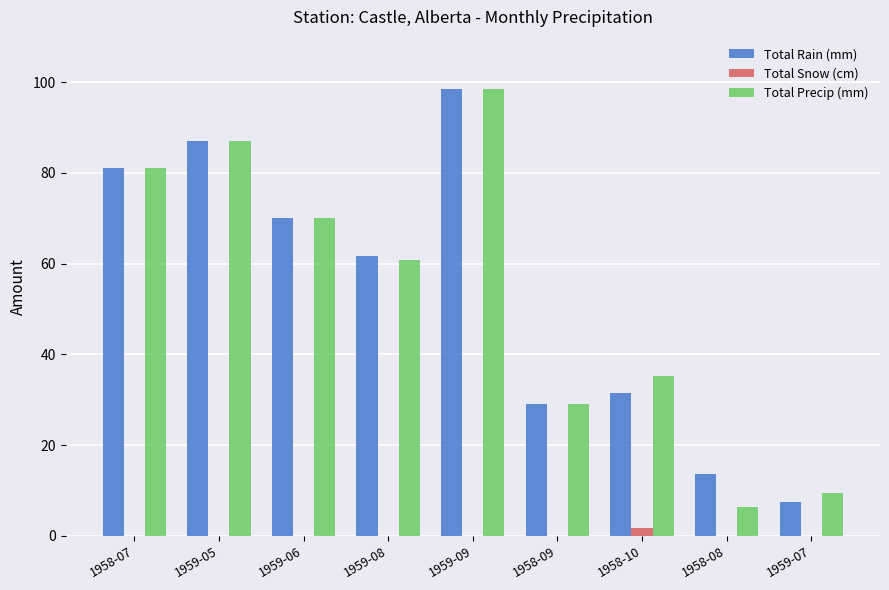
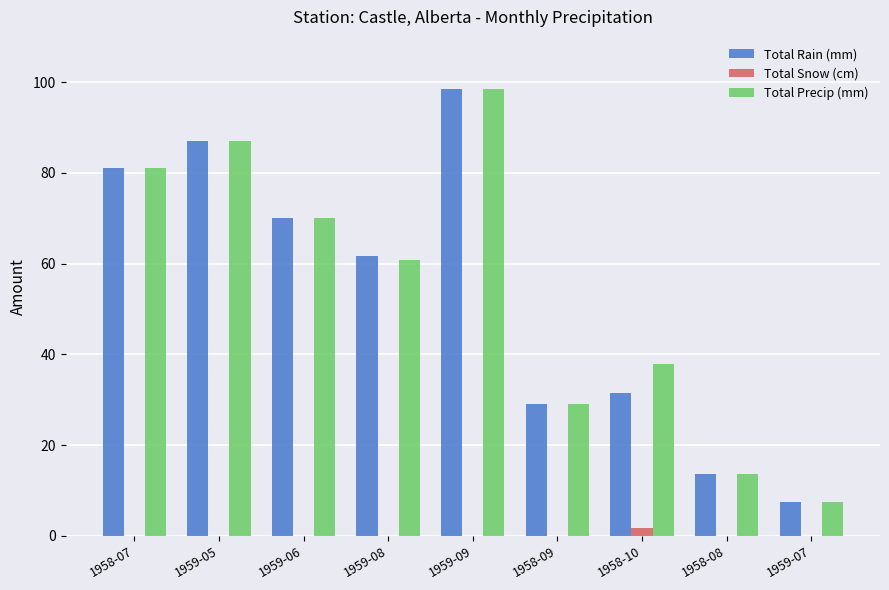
Total Precip (mm), 1958-10: 35 -> 38
Total Precip (mm), 1958-08: 6 -> 14
Total Precip (mm), 1959-07: 10 -> 7
